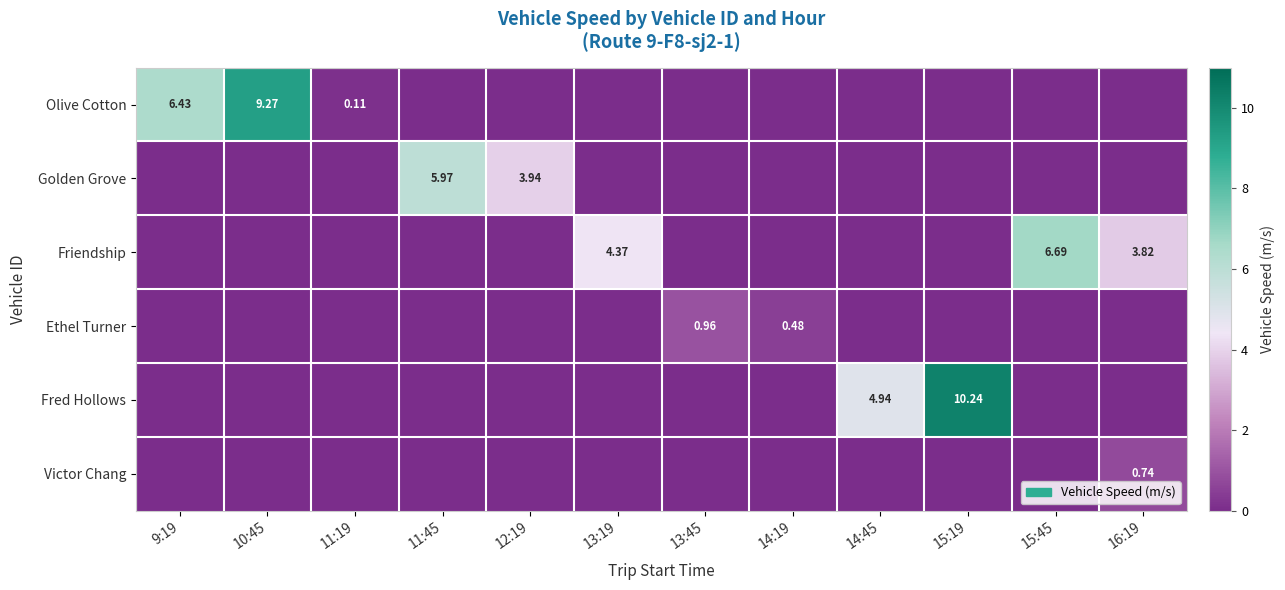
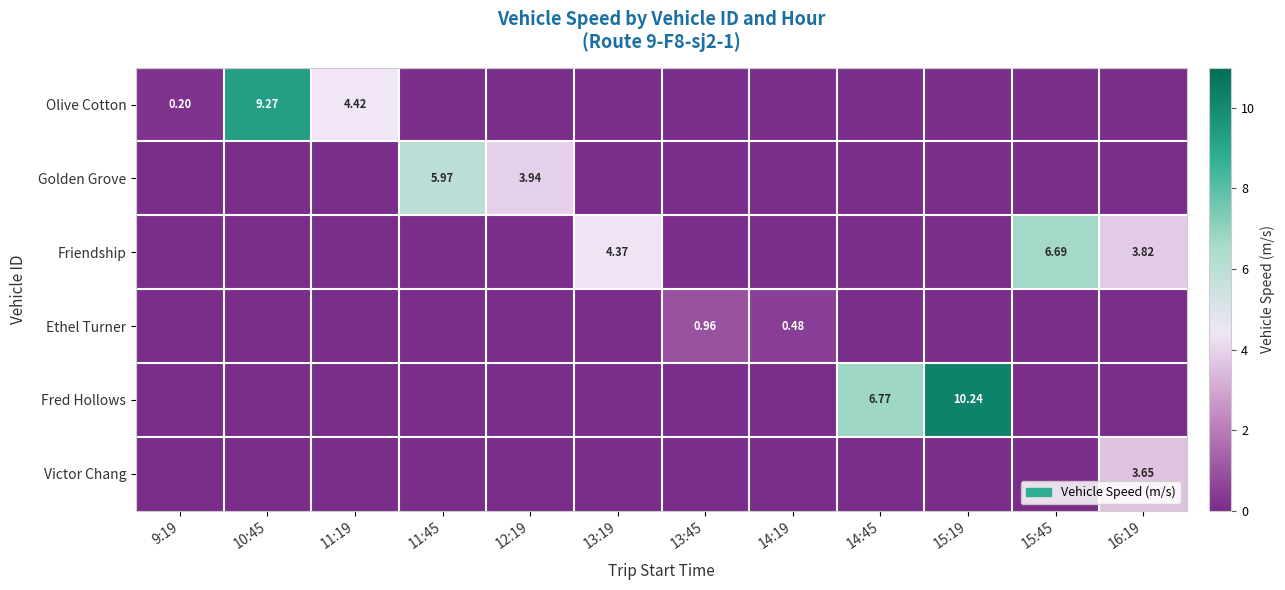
Olive Cotton, 9:19: 6.43 -> 0.20
Olive Cotton, 11:19: 0.11 -> 4.42
Fred Hollows, 14:45: 4.94 -> 6.77
Victor Chang, 16:19: 0.74 -> 3.65
